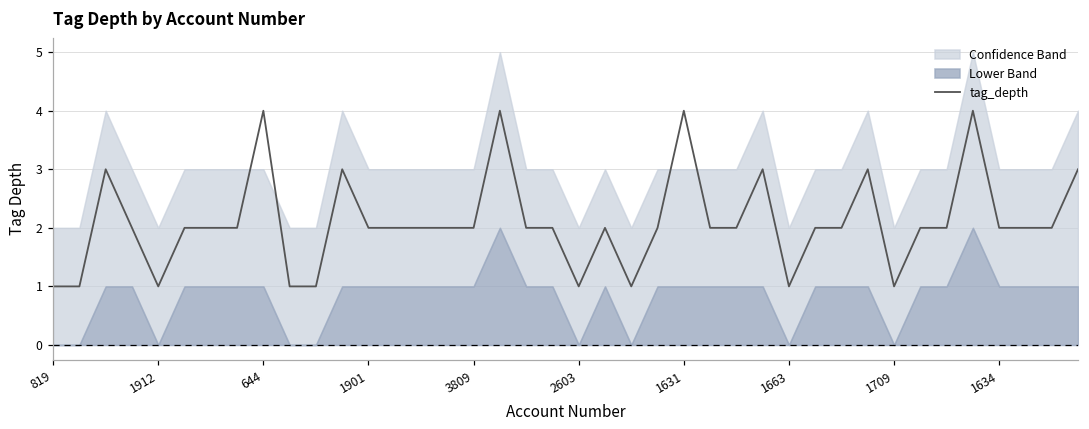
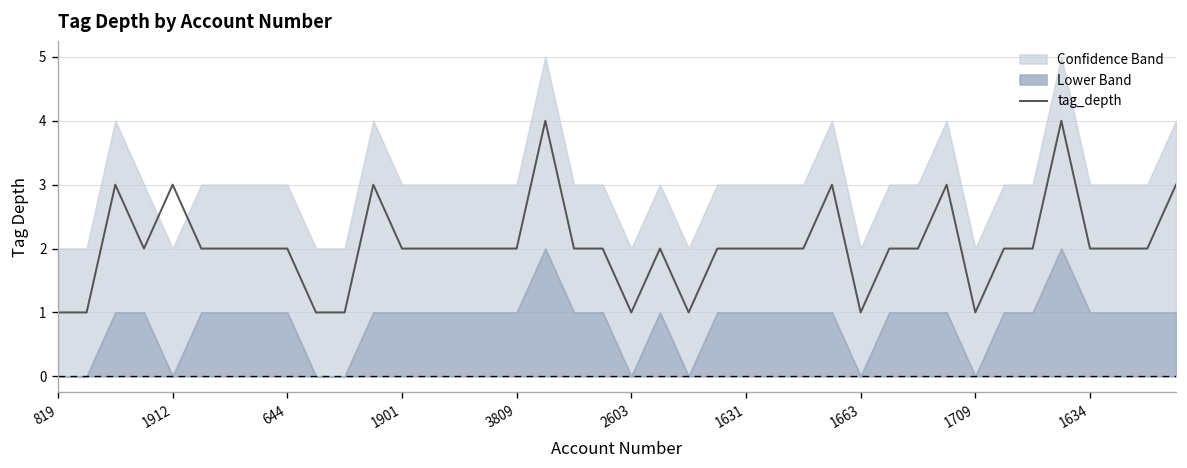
tag_depth, 1912: 1 -> 3
tag_depth, 644: 4 -> 2
tag_depth, 1631: 4 -> 2
